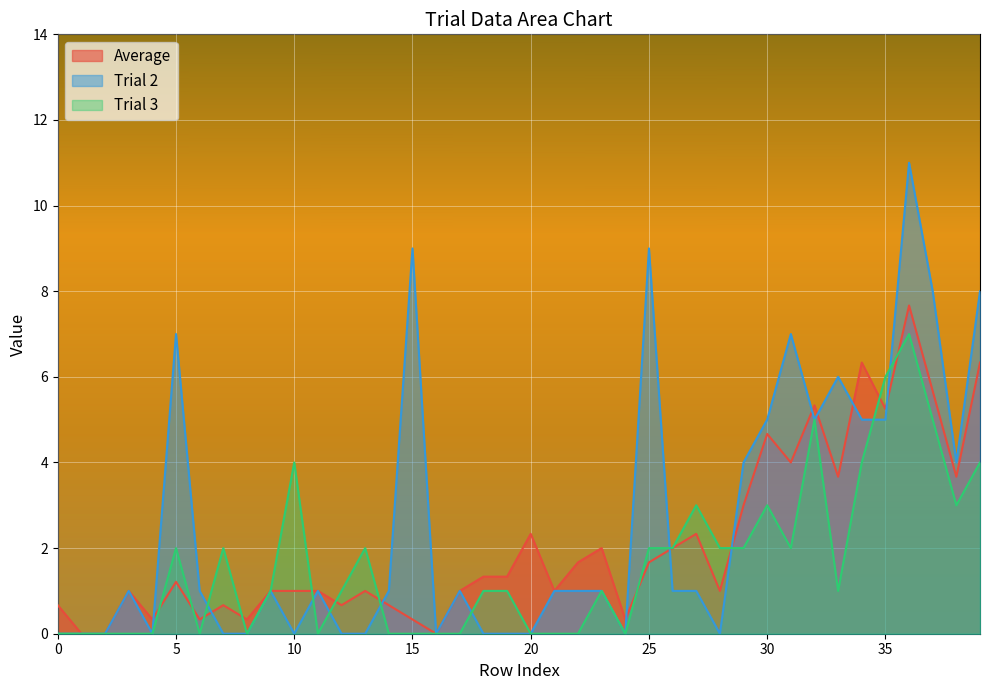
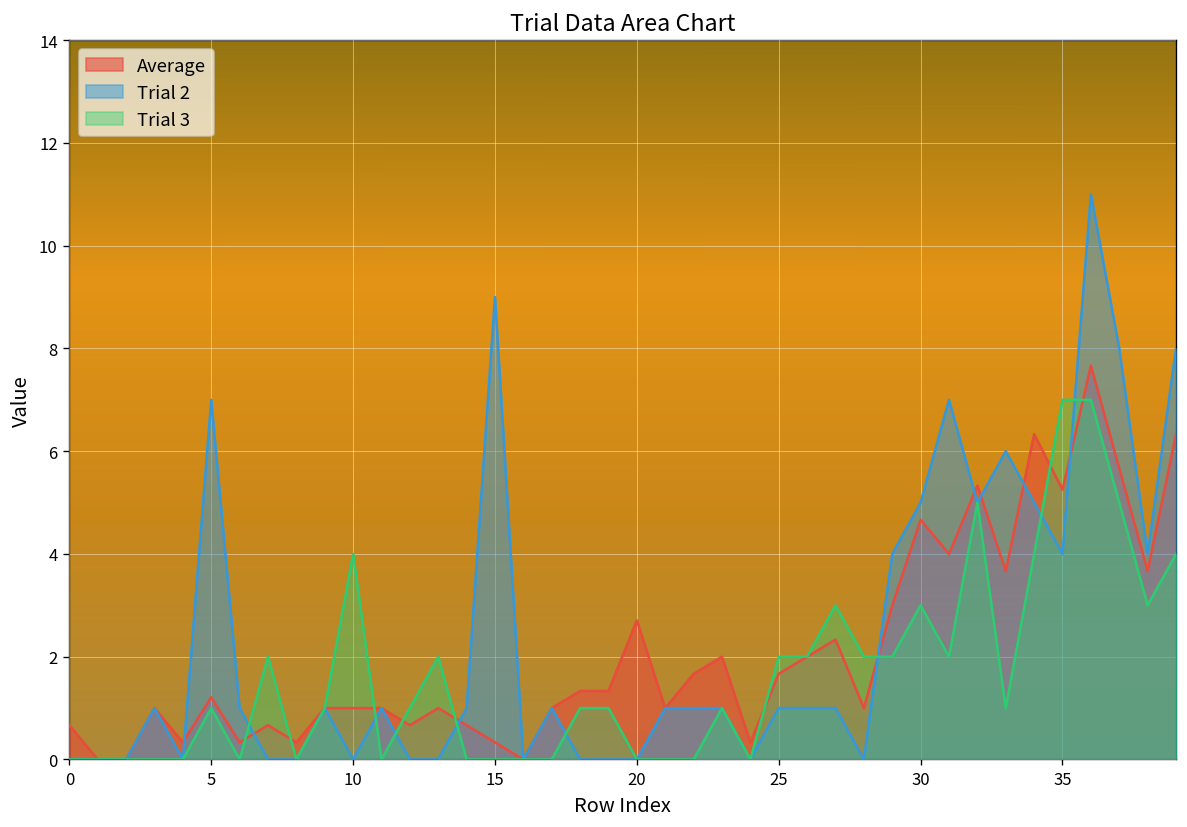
Trial 3, 5: 2 -> 1
Average, 20: 2.3 -> 2.7
Trial 2, 25: 9 -> 1
Trial 2, 35: 5 -> 4
Trial 3, 35: 6 -> 7
